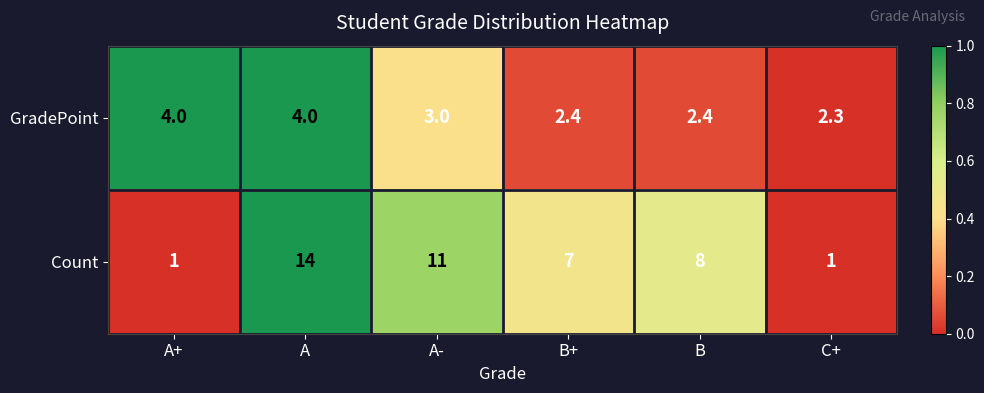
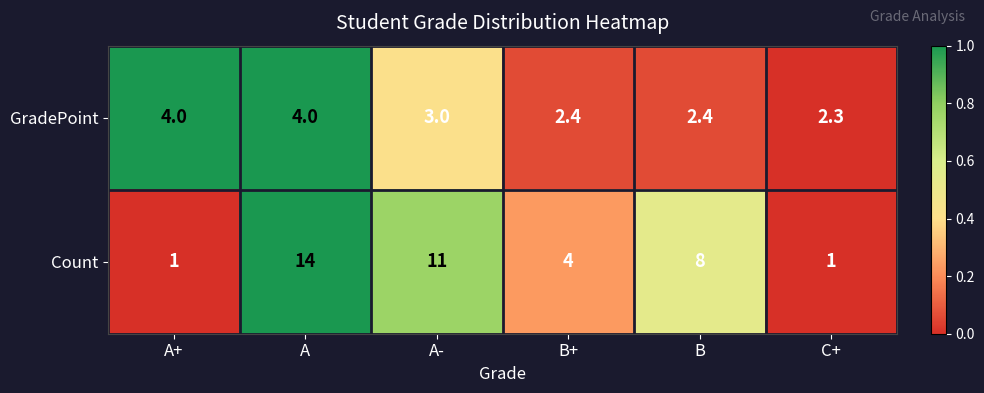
Count, B+: 7 -> 4
